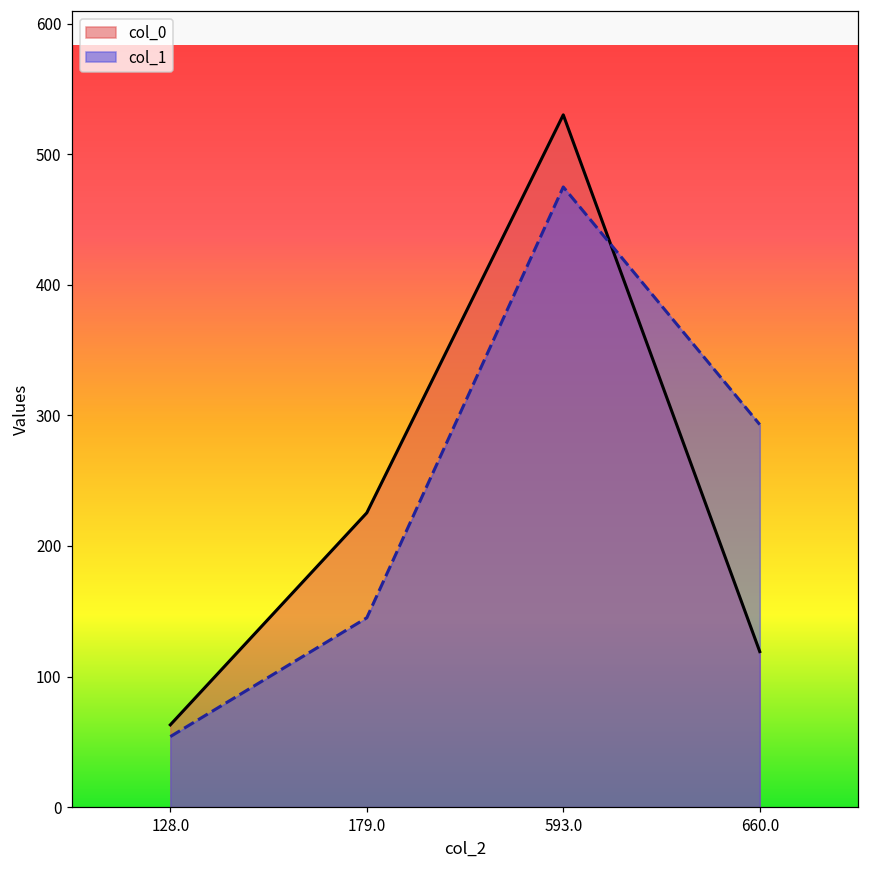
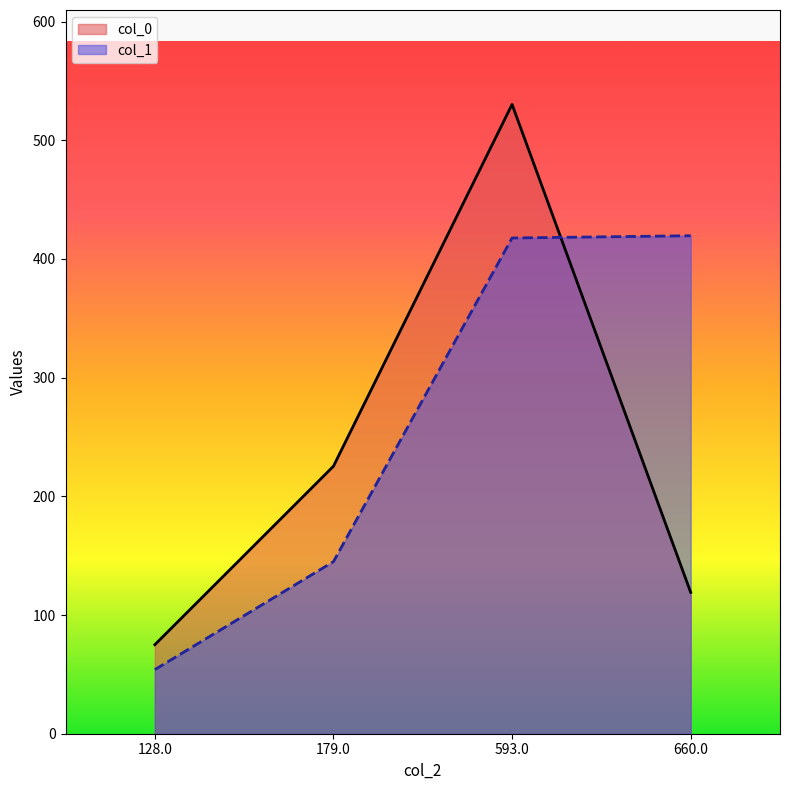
col_0, 128.0: 63 -> 75
col_1, 593.0: 475 -> 418
col_1, 660.0: 293 -> 420
